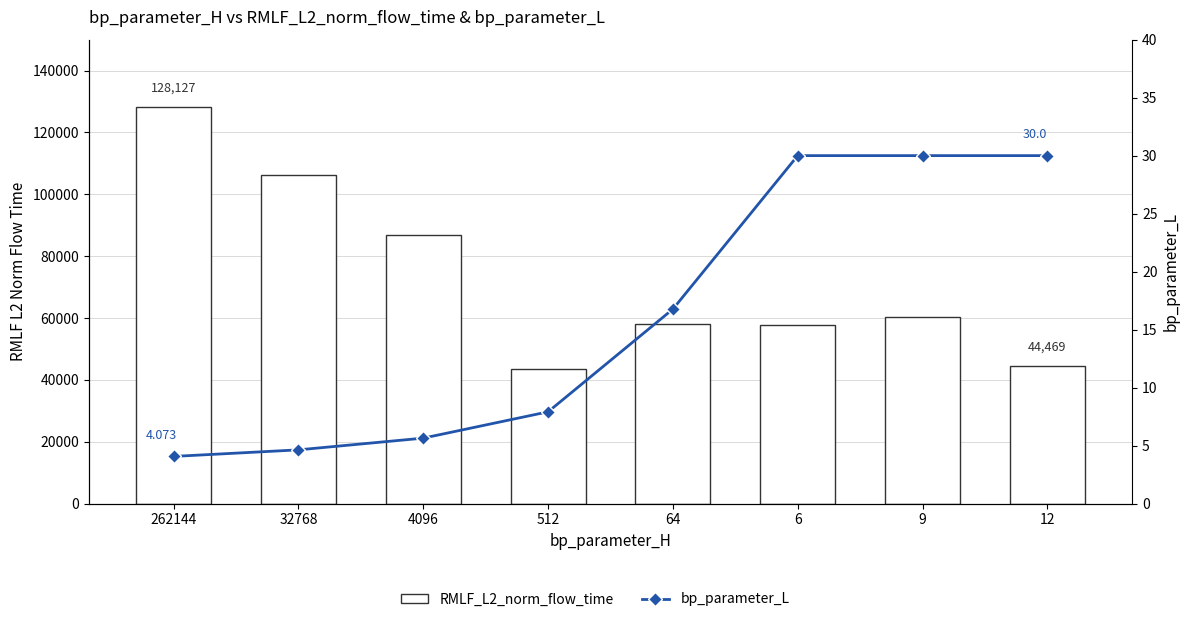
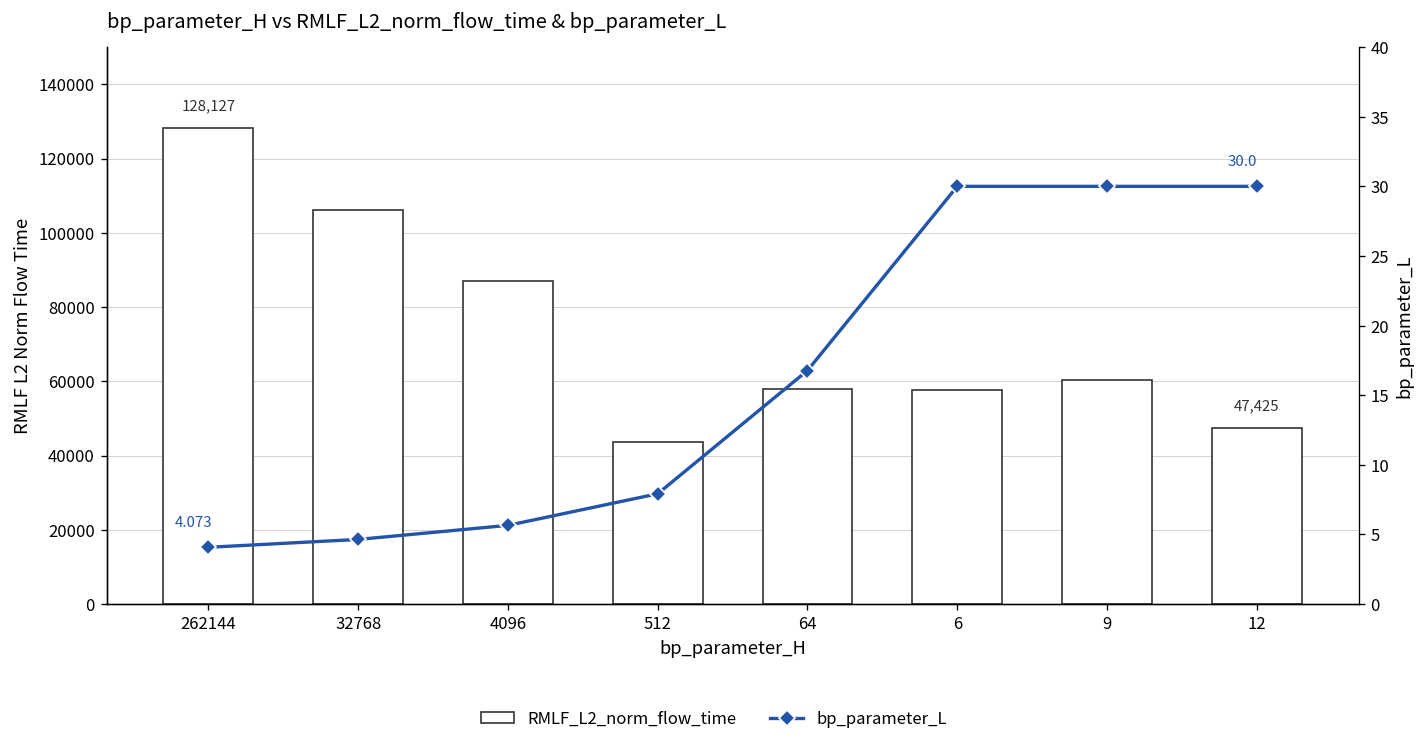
RMLF_L2_norm_flow_time, 12: 44,469 -> 47,425
